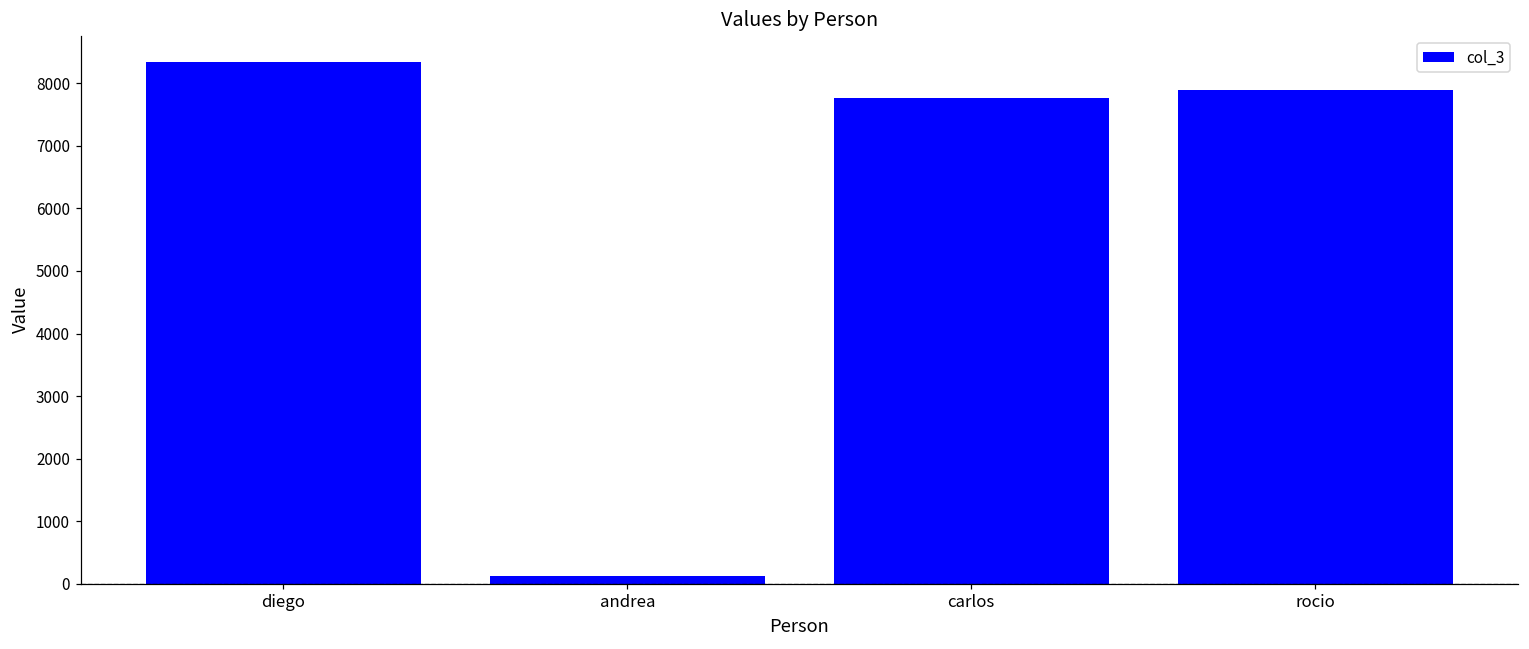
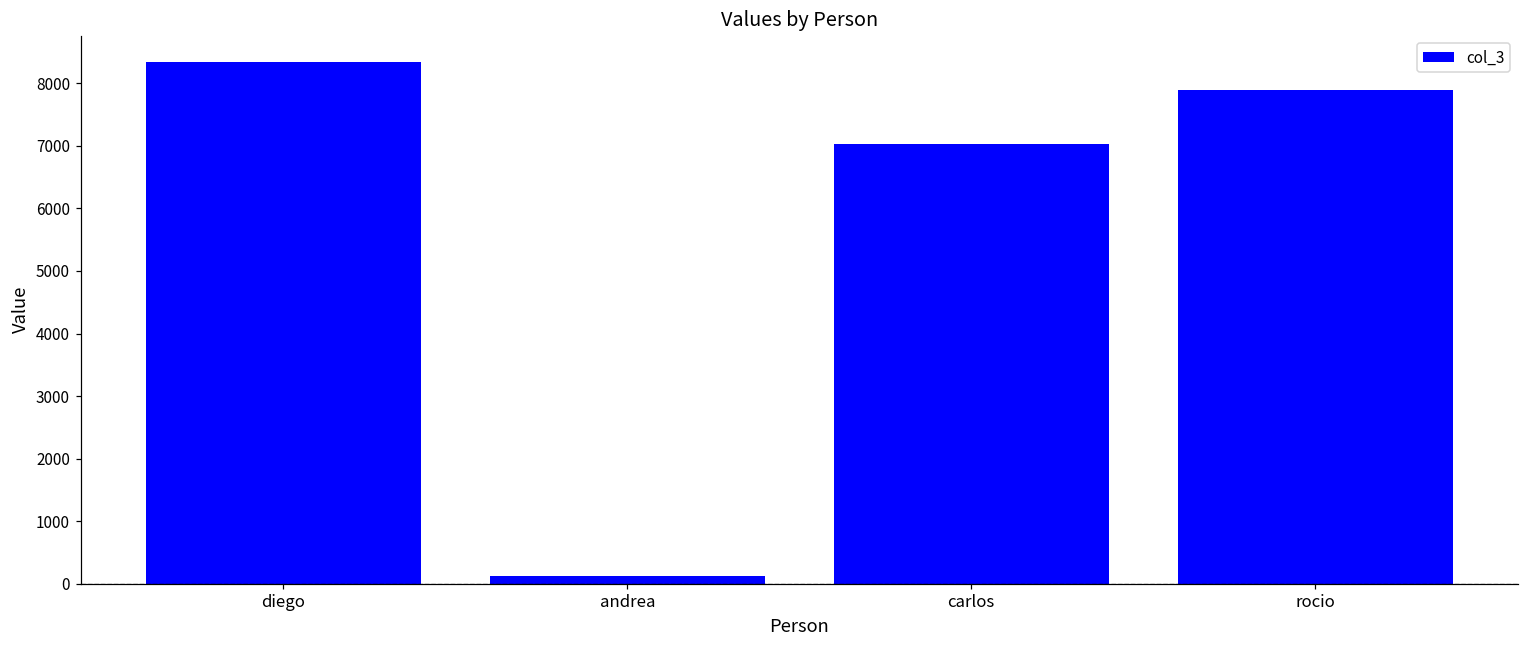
carlos: 7800 -> 7000
